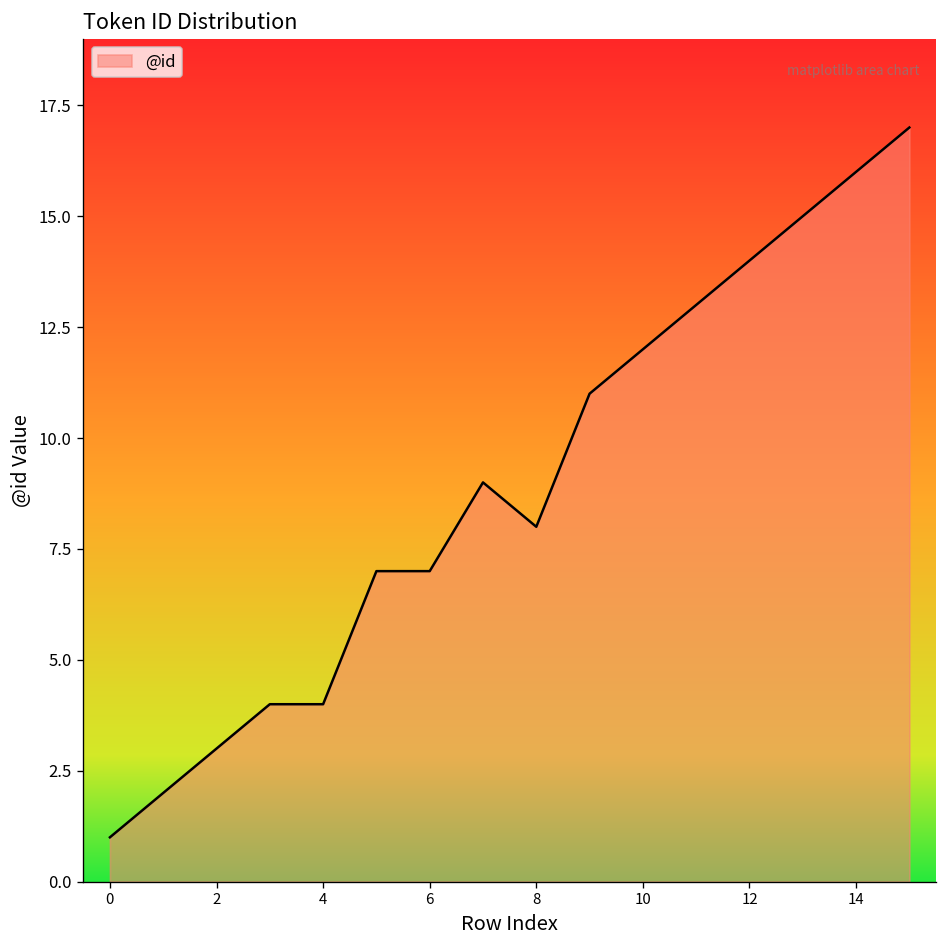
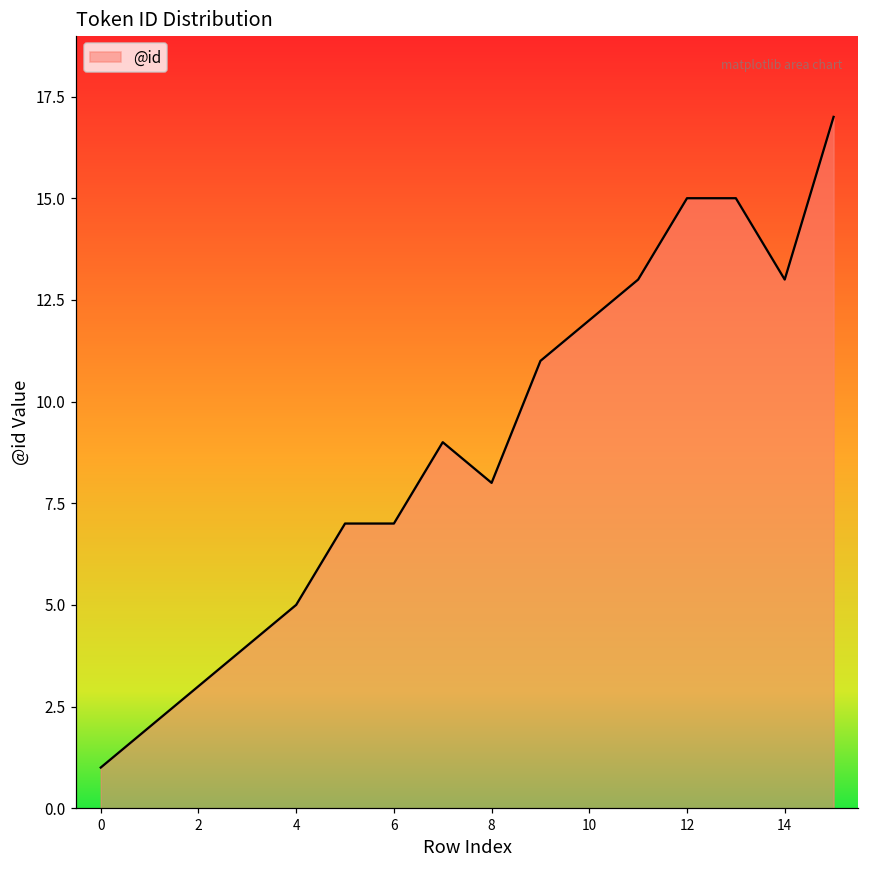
4: 4 -> 5
12: 14 -> 15
14: 16 -> 13
